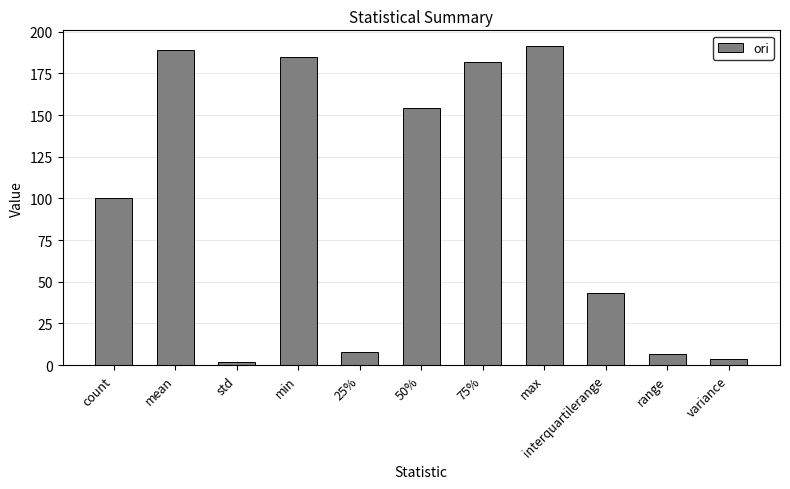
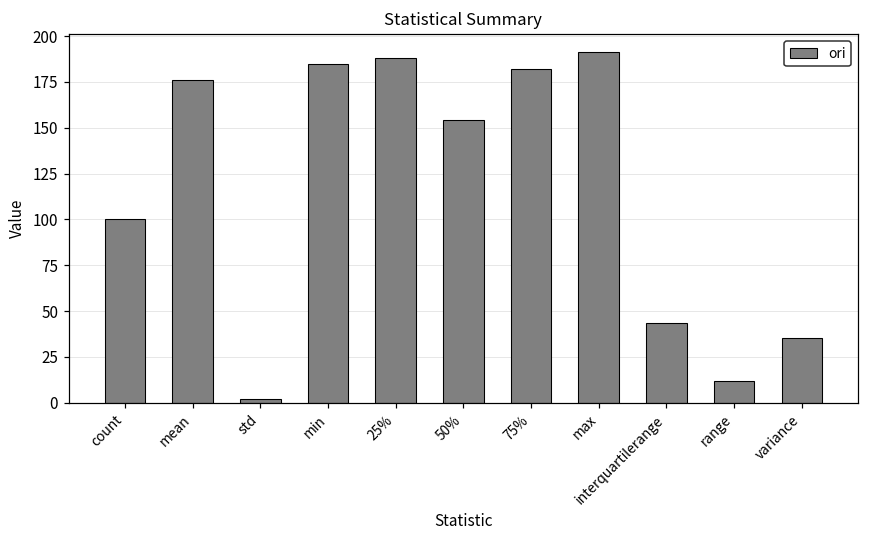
mean: 189 -> 176
25%: 8 -> 188
range: 7 -> 12
variance: 4 -> 35
